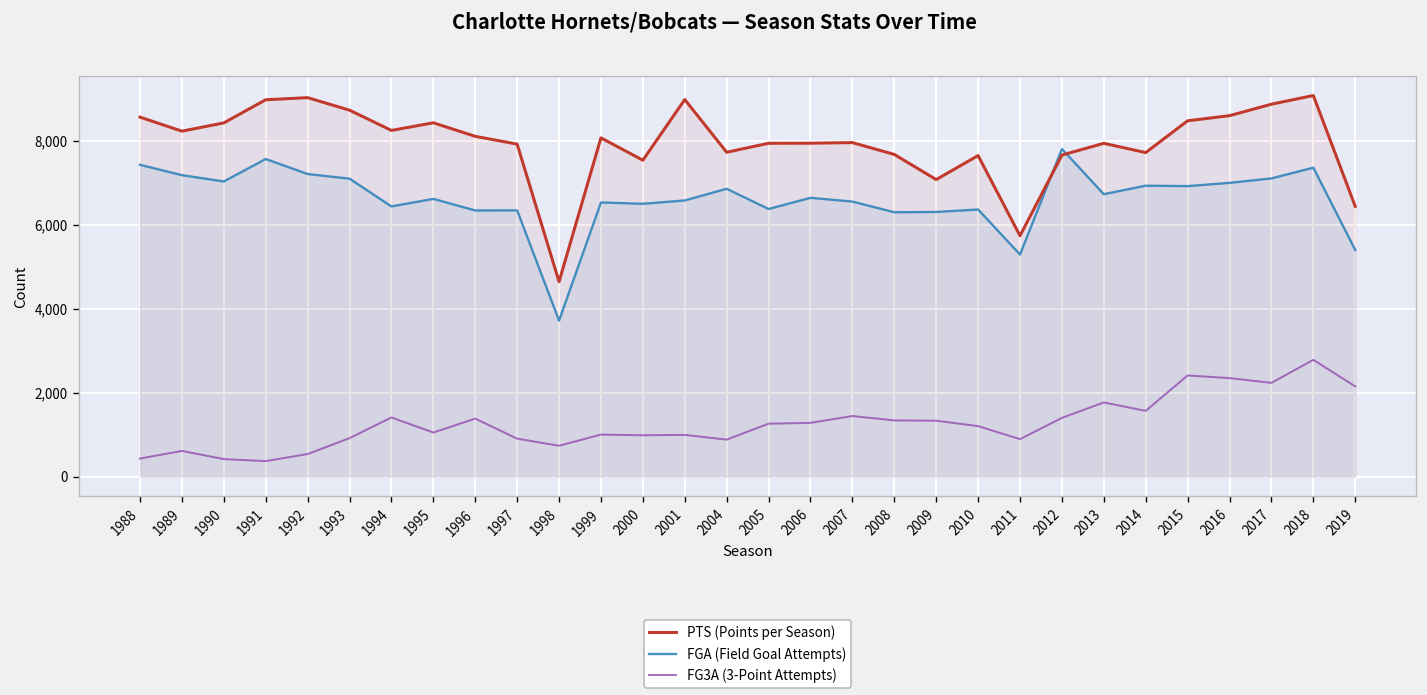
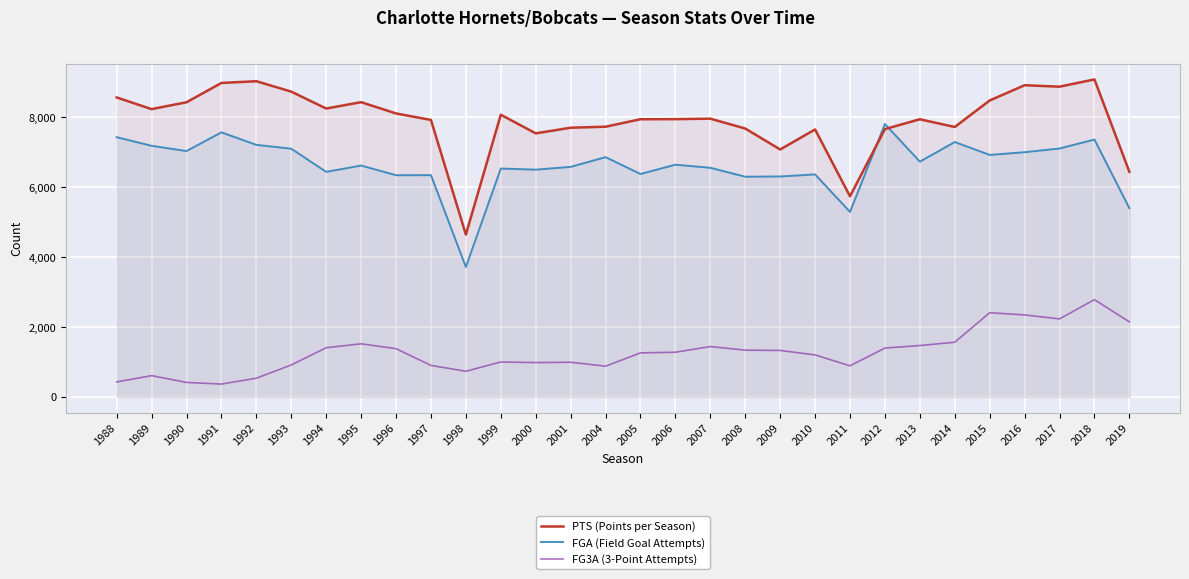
FG3A (3-Point Attempts), 1995: 1,100 -> 1,500
PTS (Points per Season), 2001: 9,000 -> 7,700
FG3A (3-Point Attempts), 2013: 1,800 -> 1,500
FGA (Field Goal Attempts), 2014: 6,900 -> 7,300
PTS (Points per Season), 2016: 8,600 -> 8,900
